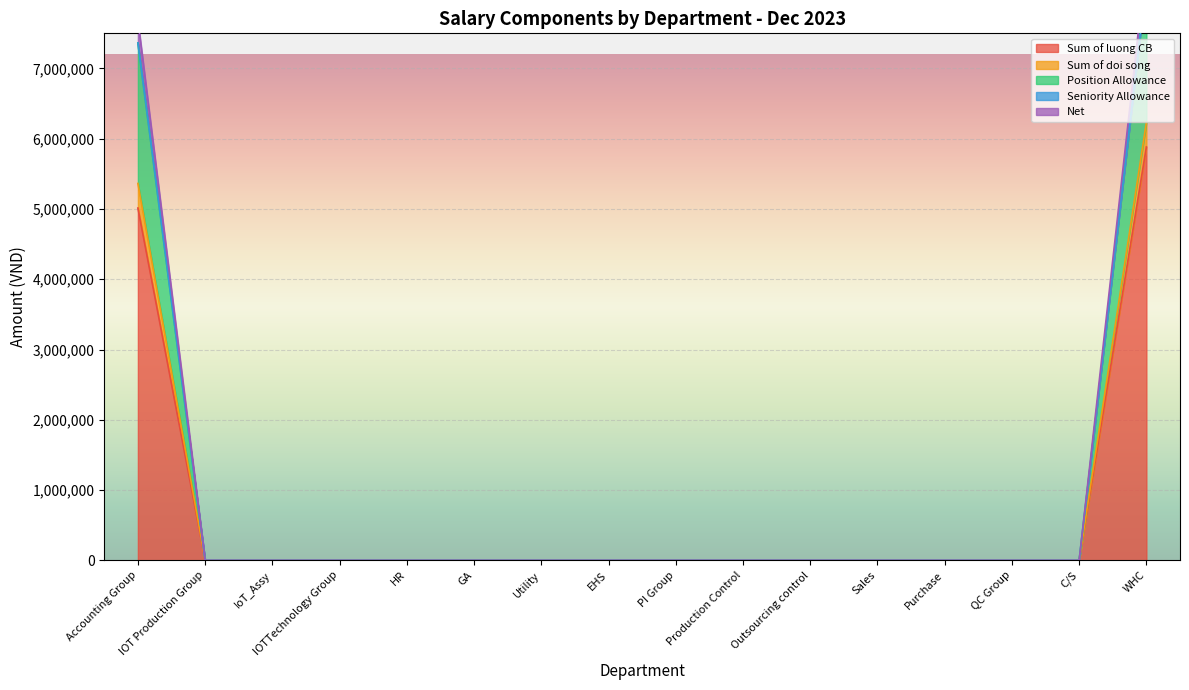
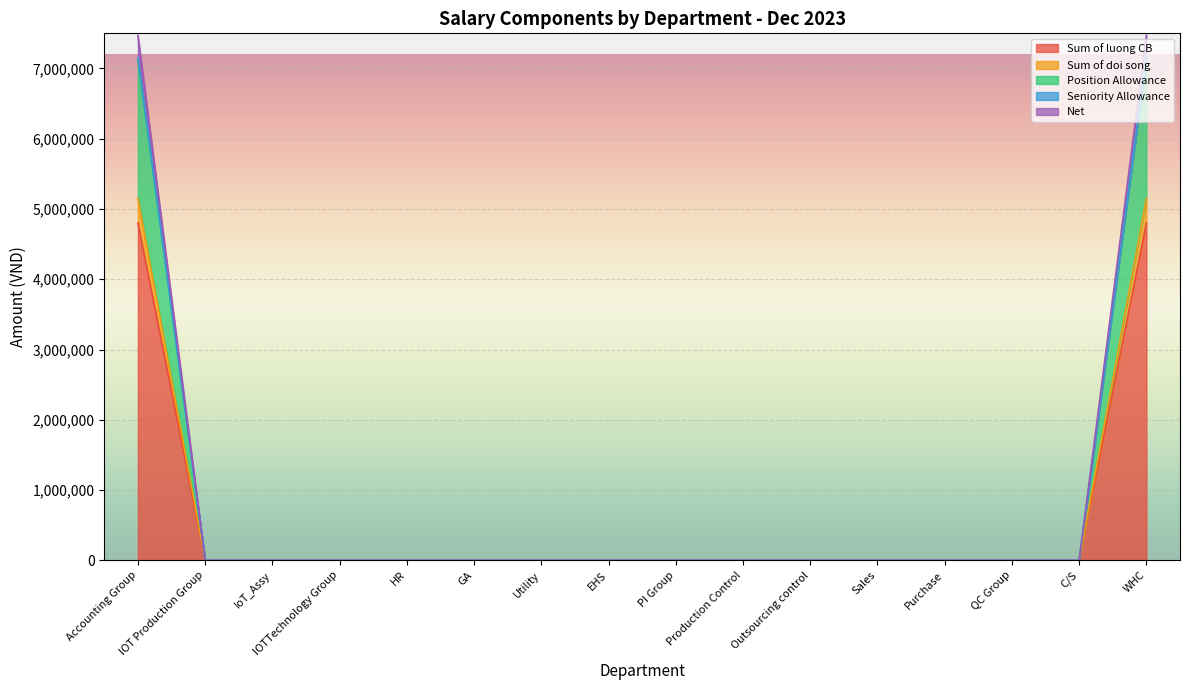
Sum of luong CB, Accounting Group: 5,000,000 -> 4,800,000
Sum of luong CB, WHC: 5,900,000 -> 4,800,000
